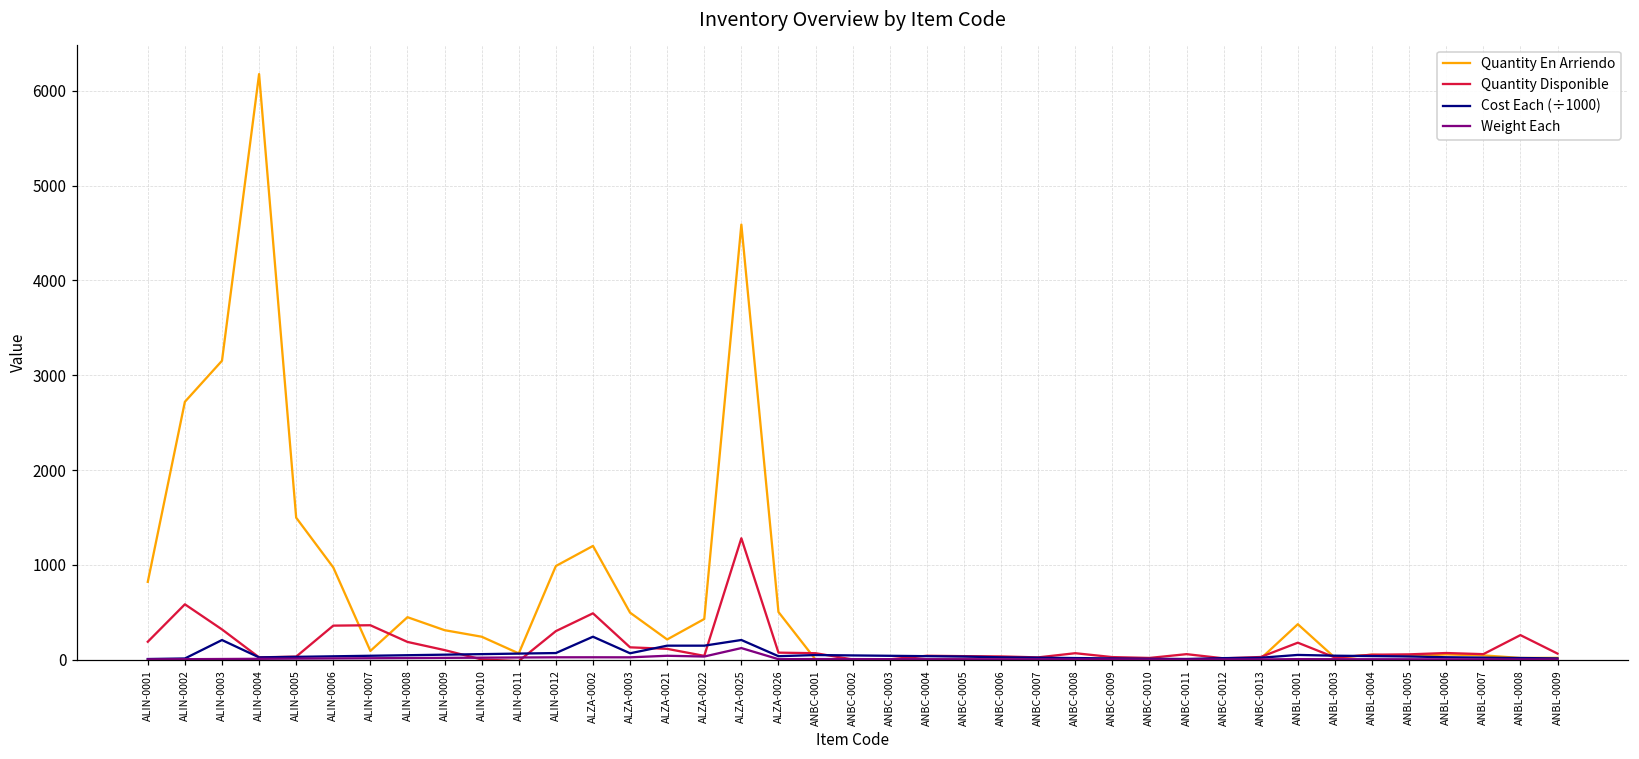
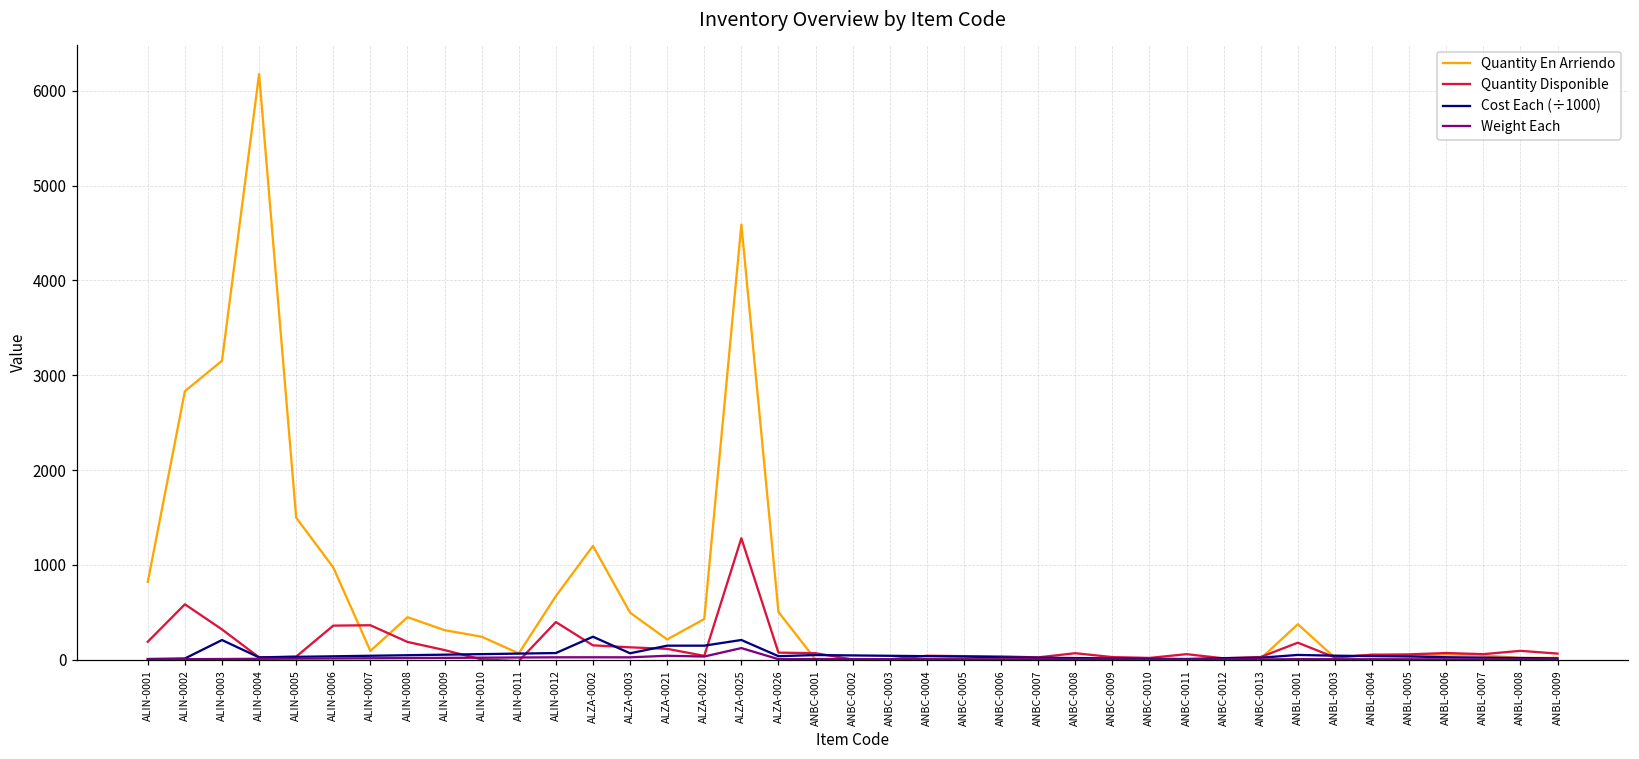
Quantity En Arriendo, ALIN-0002: 2700 -> 2800
Quantity En Arriendo, ALIN-0012: 1000 -> 700
Quantity Disponible, ALIN-0012: 300 -> 400
Quantity Disponible, ALZA-0002: 500 -> 200
Quantity Disponible, ANBL-0008: 300 -> 100
